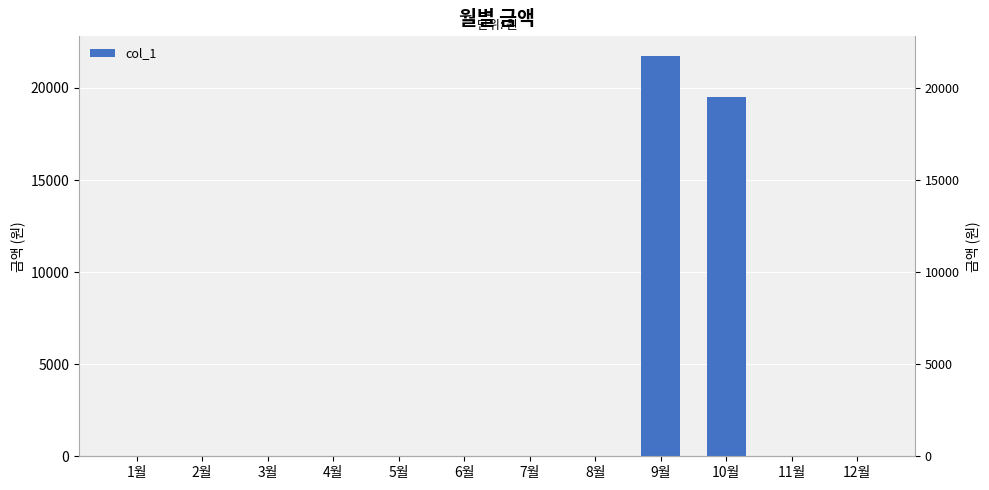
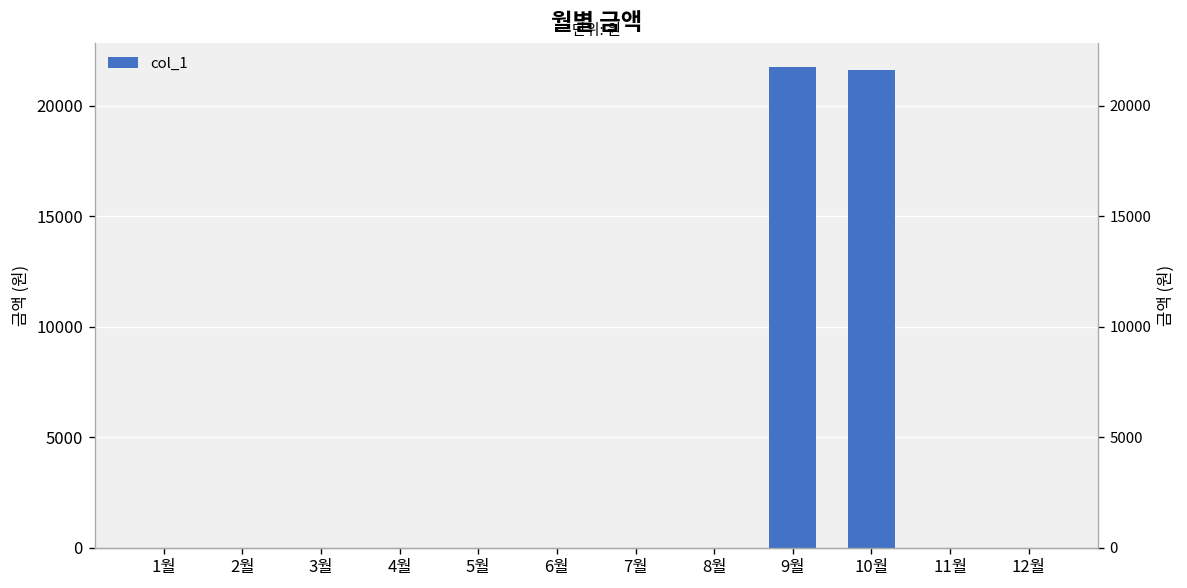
10월: 19500 -> 21600
